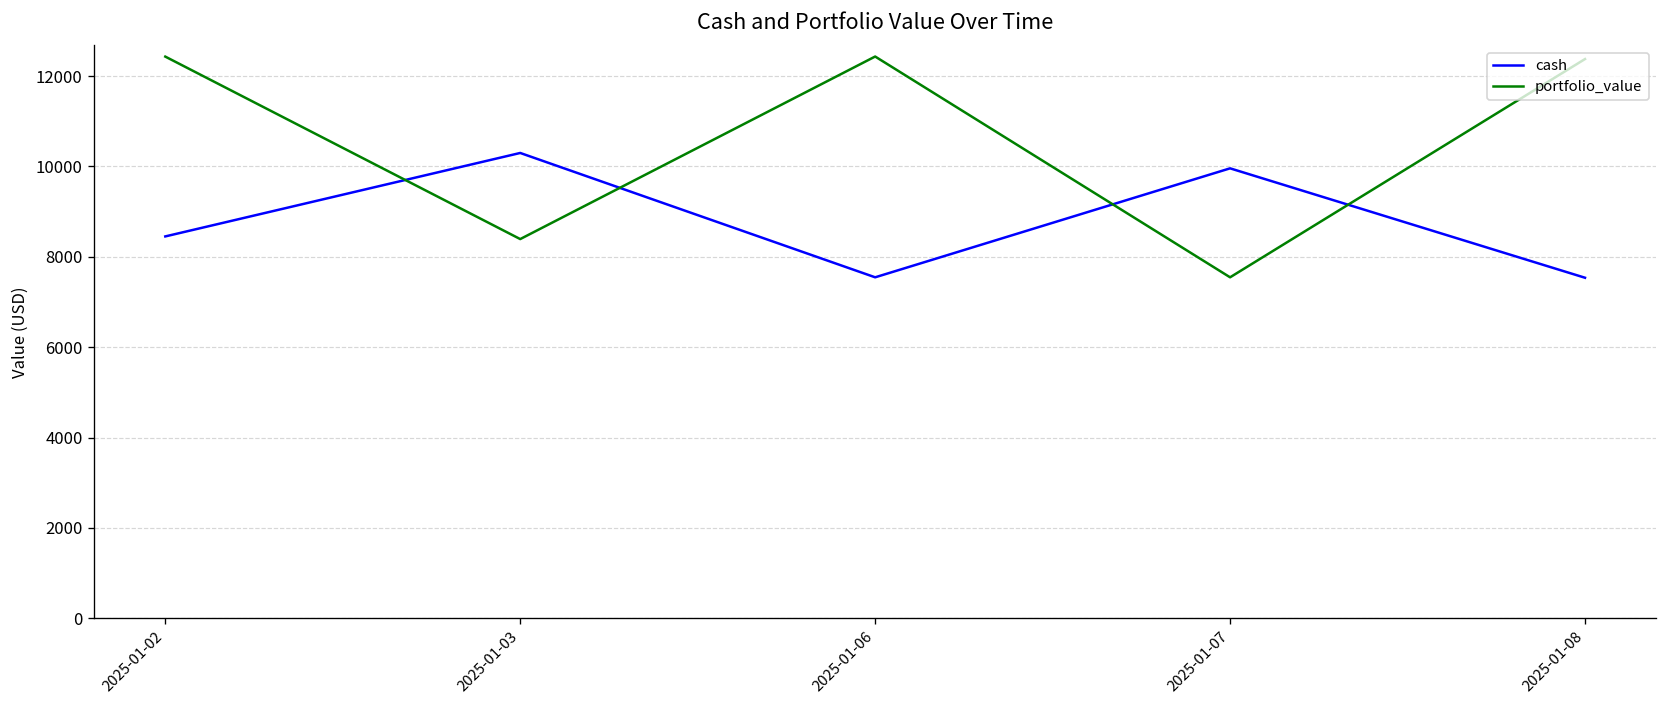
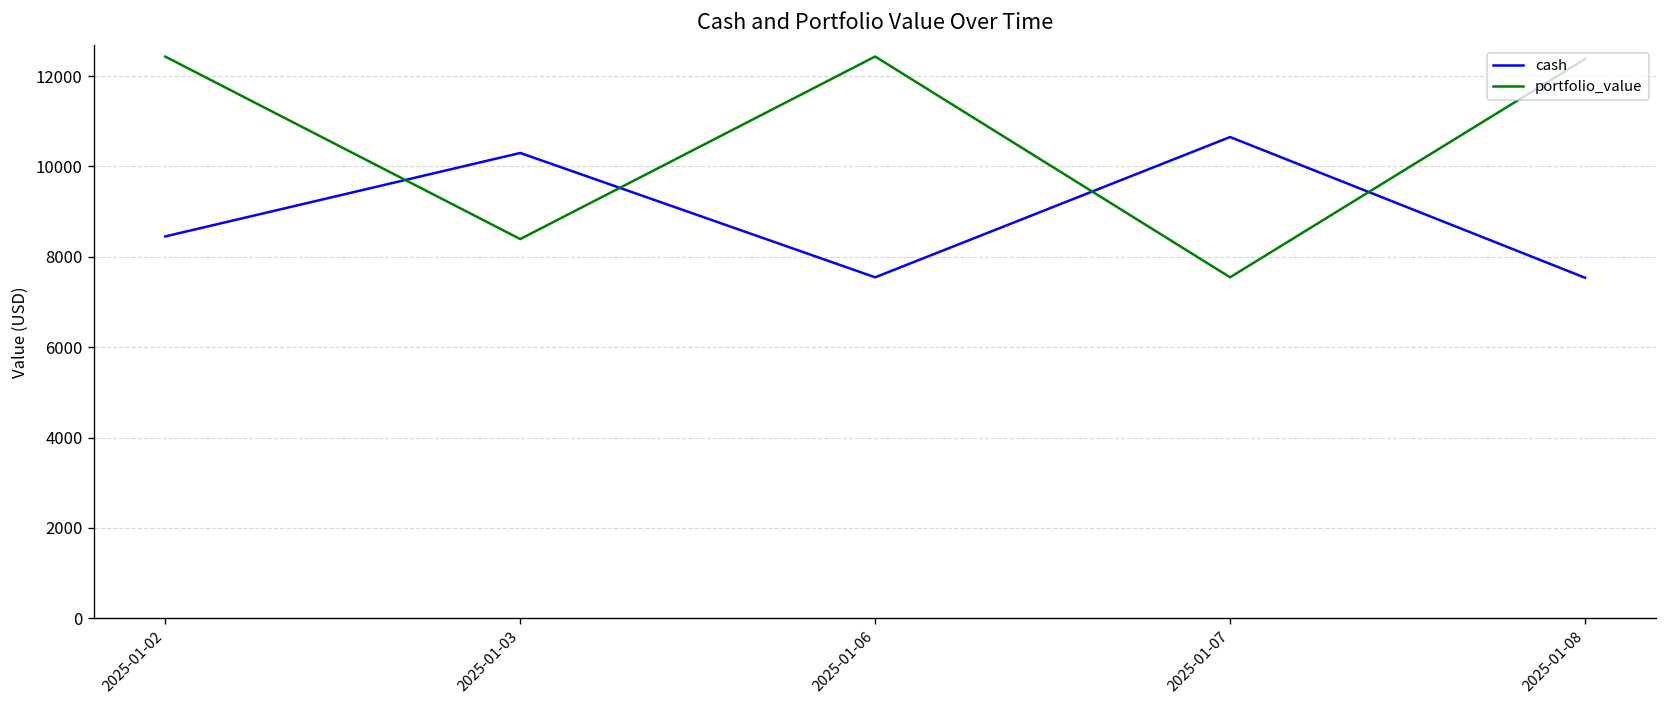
cash, 2025-01-07: 10000 -> 10700
